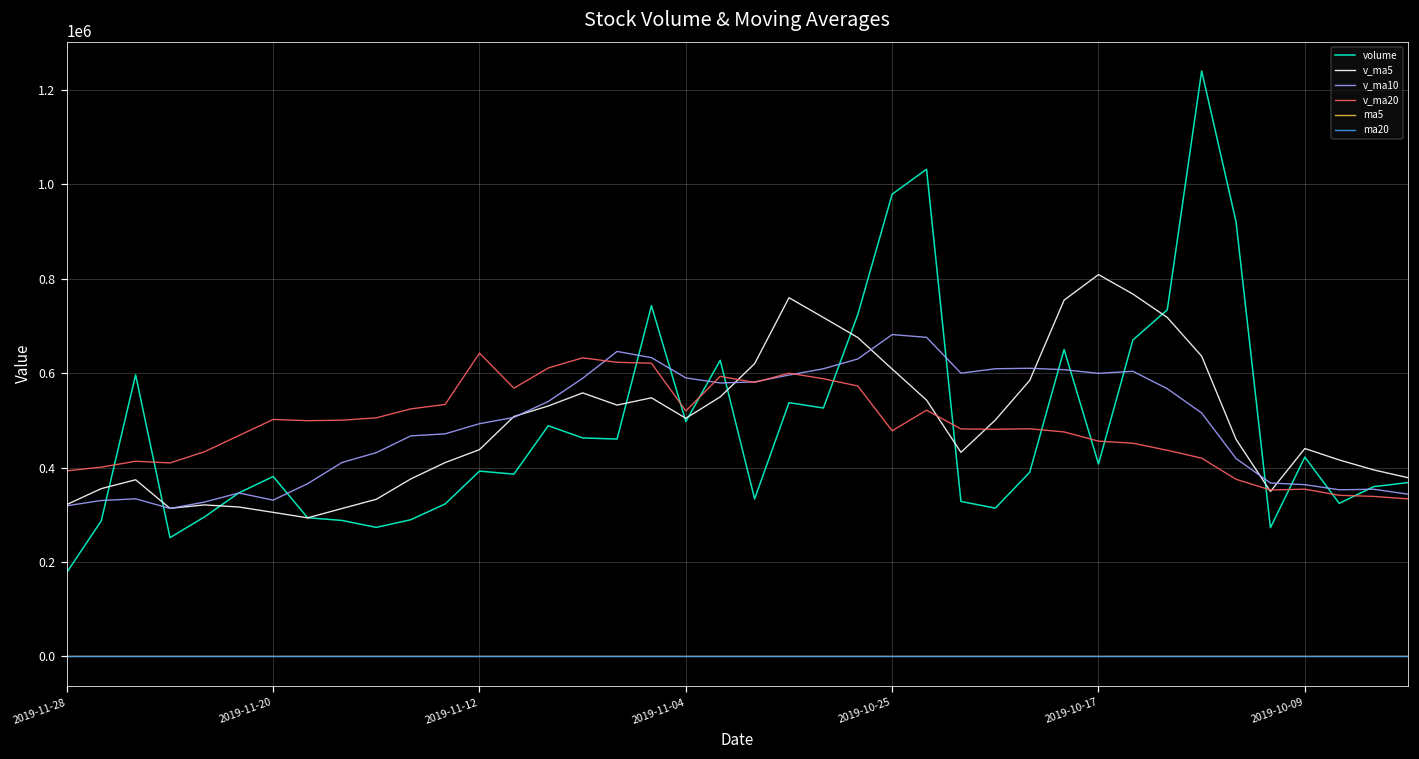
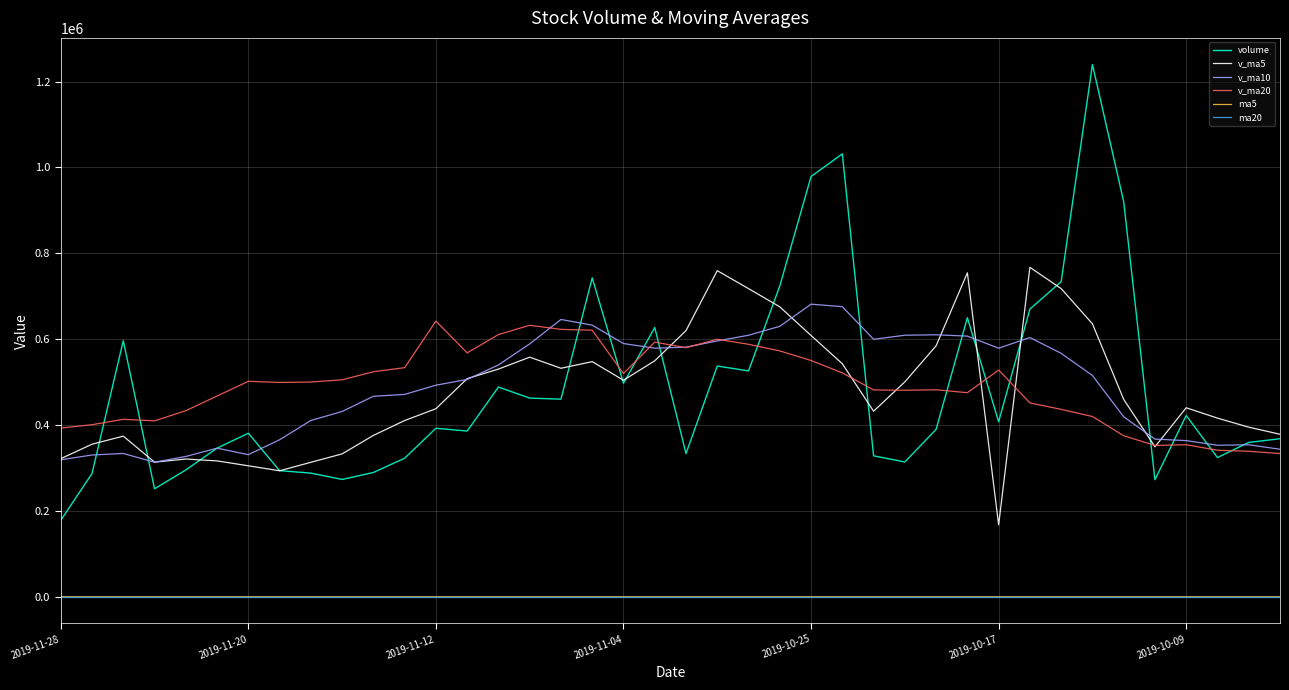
v_ma20, 2019-10-25: 480000 -> 550000
v_ma5, 2019-10-17: 810000 -> 170000
v_ma10, 2019-10-17: 600000 -> 580000
v_ma20, 2019-10-17: 460000 -> 530000
